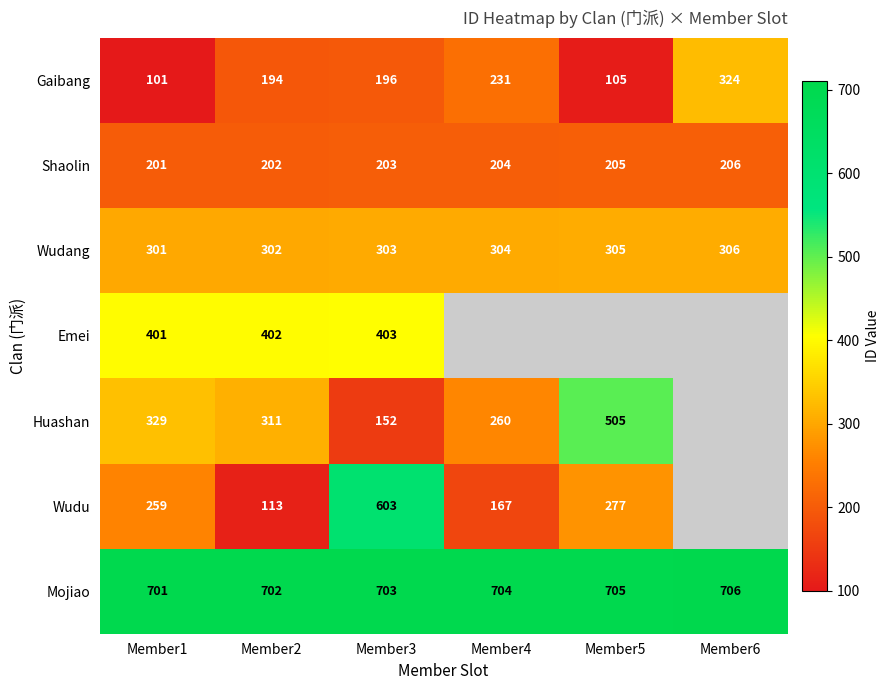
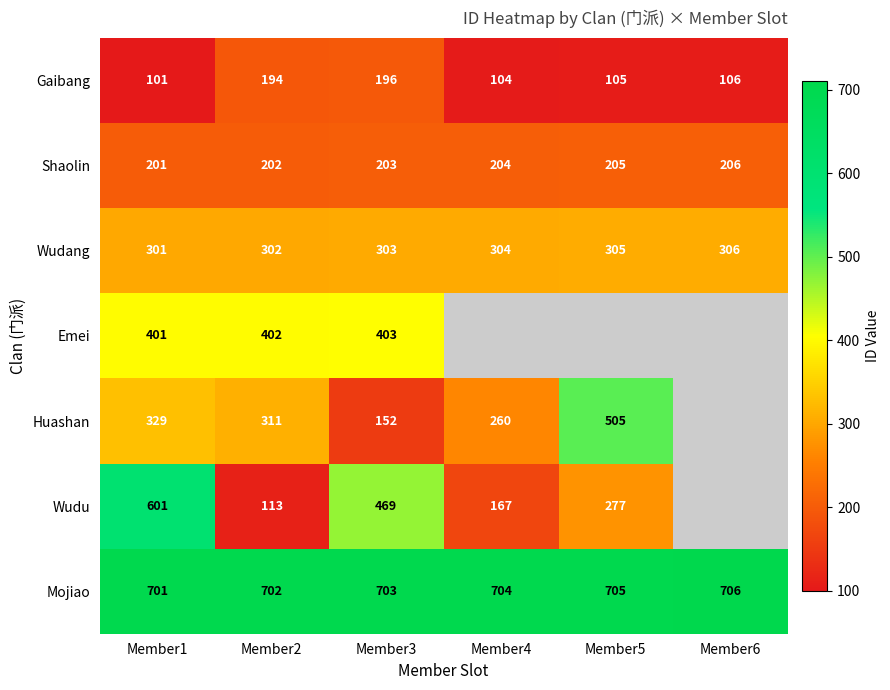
Gaibang, Member4: 231 -> 104
Gaibang, Member6: 324 -> 106
Wudu, Member1: 259 -> 601
Wudu, Member3: 603 -> 469
